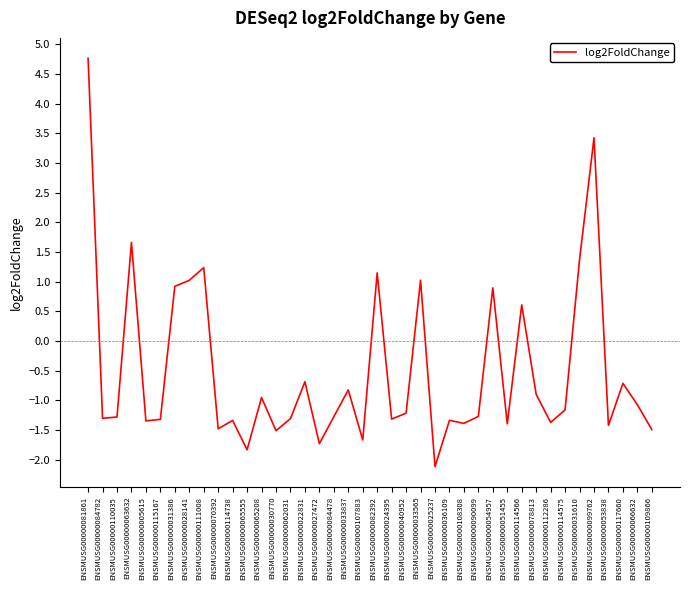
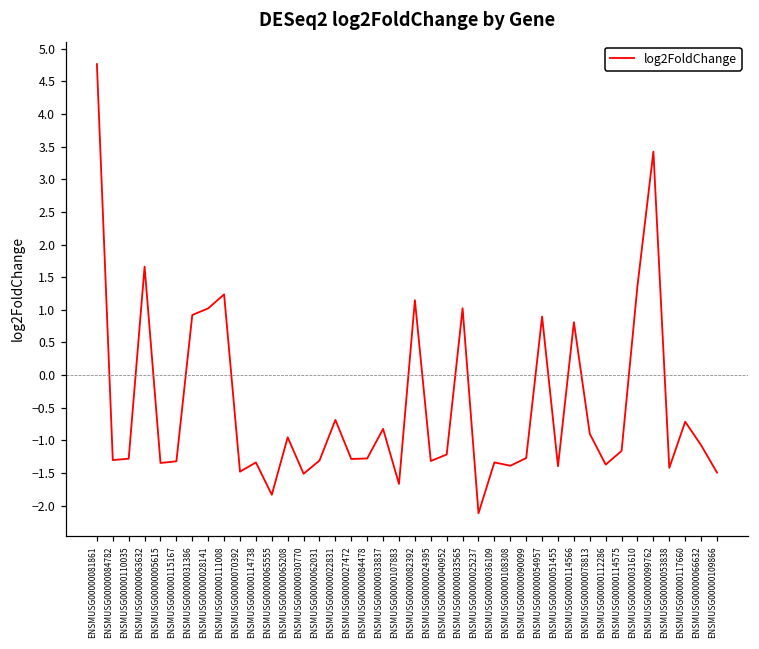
ENSMUSG00000027472: -1.7 -> -1.3
ENSMUSG00000114566: 0.6 -> 0.8
